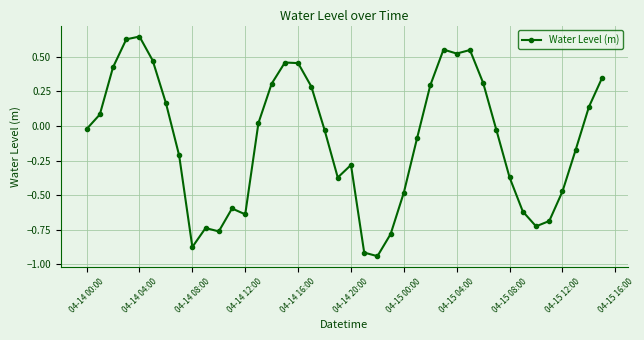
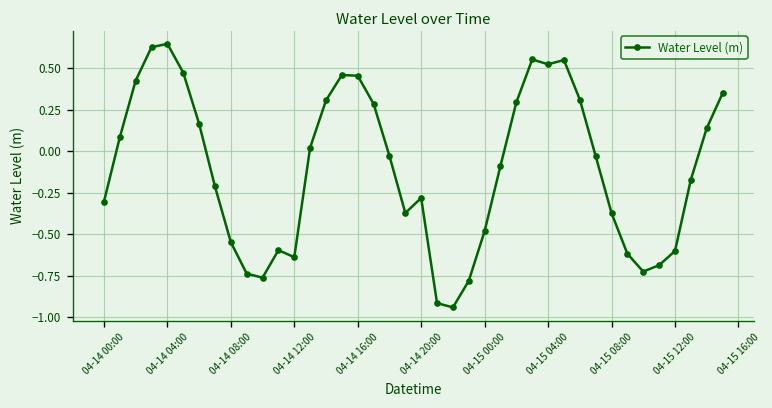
04-14 00:00: -0.02 -> -0.31
04-14 08:00: -0.88 -> -0.55
04-15 12:00: -0.47 -> -0.60
